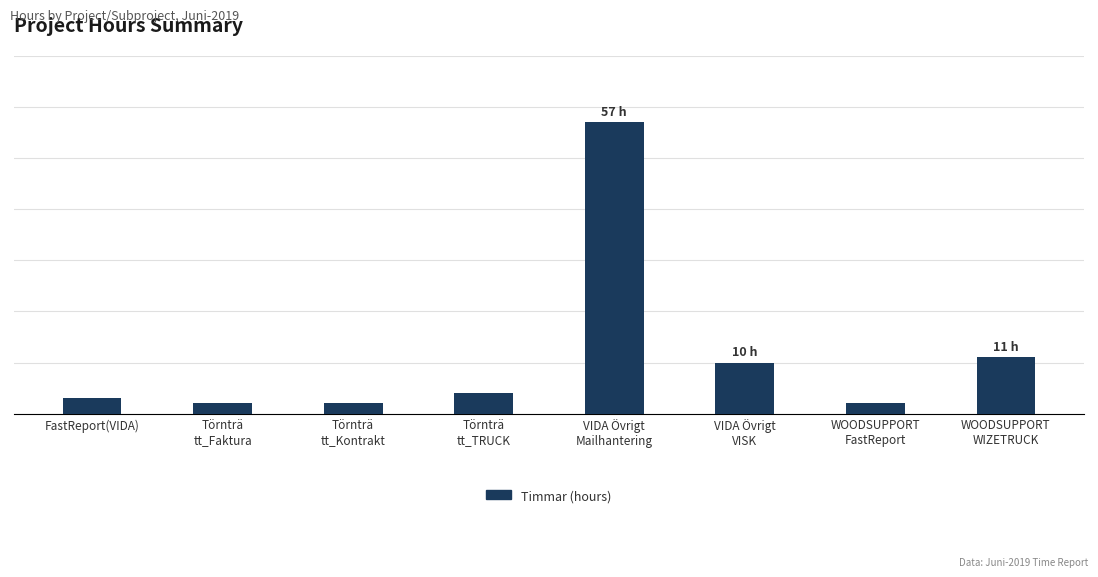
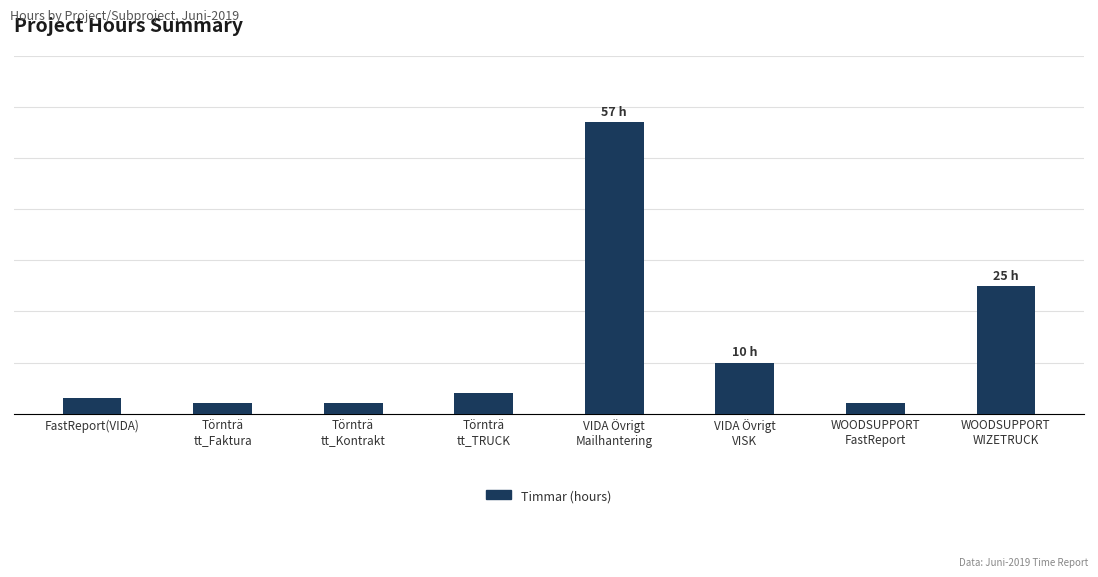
WOODSUPPORT WIZETRUCK: 11 -> 25
